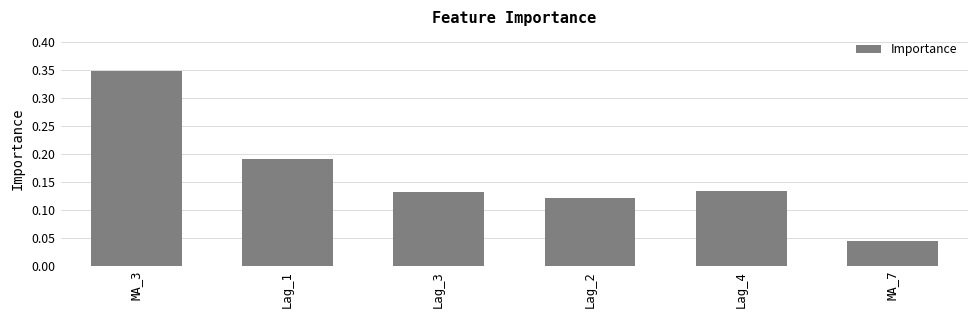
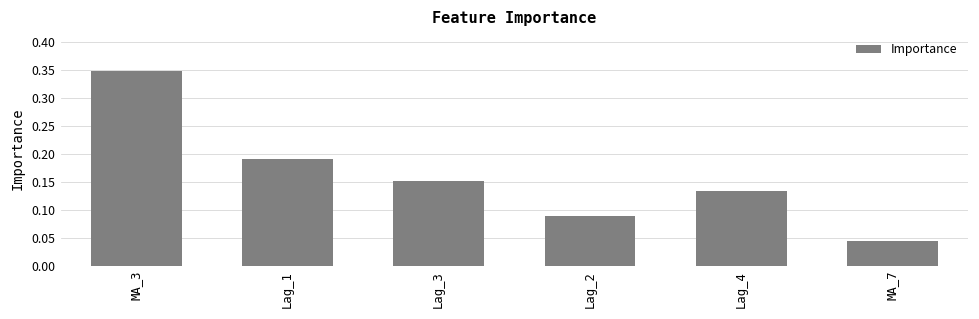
Lag_3: 0.13 -> 0.15
Lag_2: 0.12 -> 0.09
